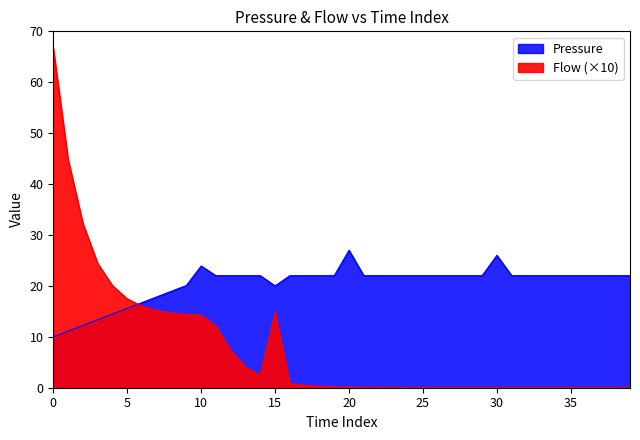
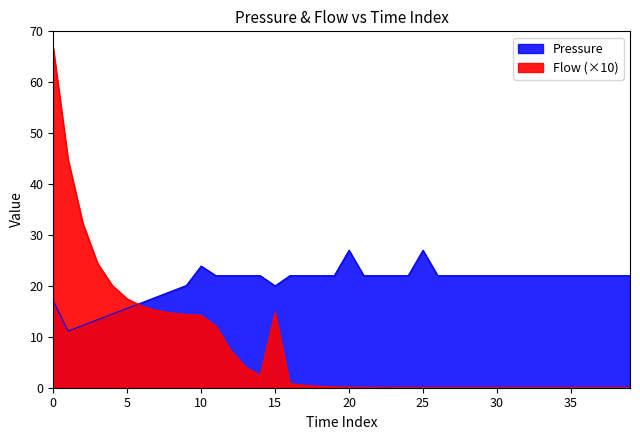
Pressure, 0: 10 -> 17
Pressure, 25: 22 -> 27
Pressure, 30: 26 -> 22
